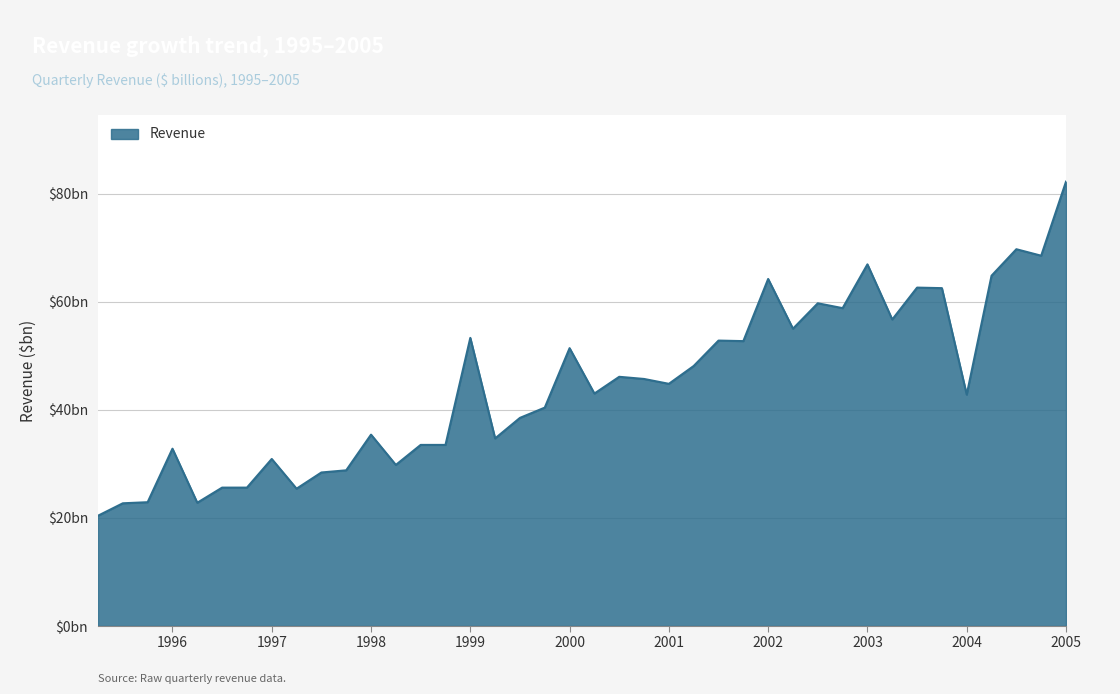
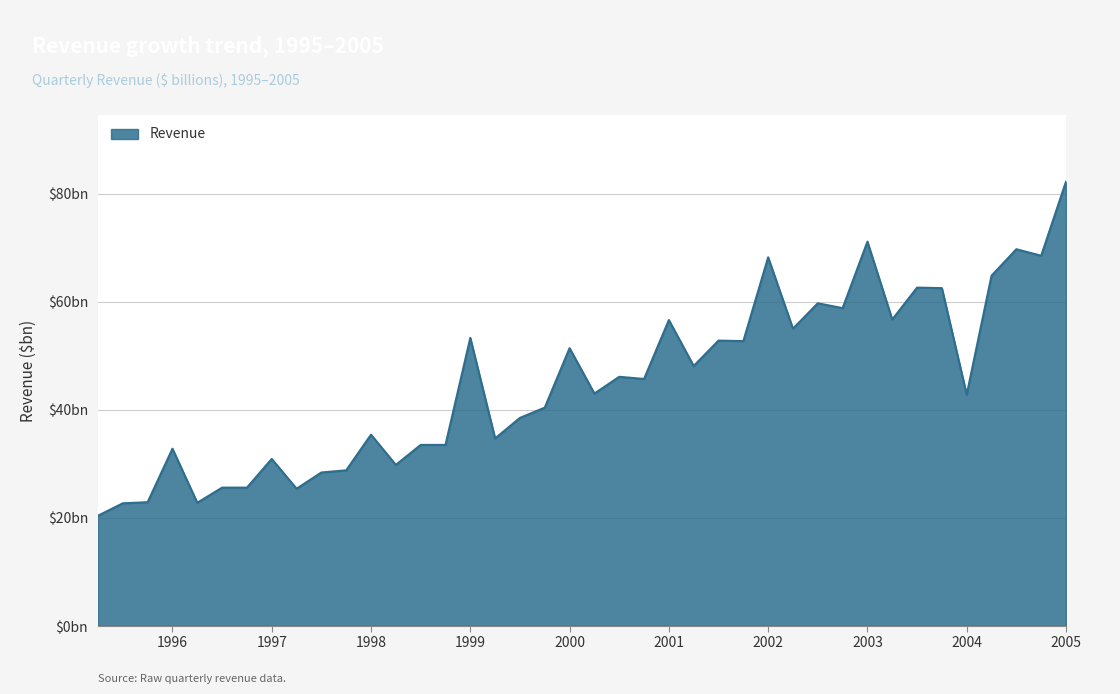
2001: $45000000000 -> $57000000000
2002: $64000000000 -> $68000000000
2003: $67000000000 -> $71000000000
